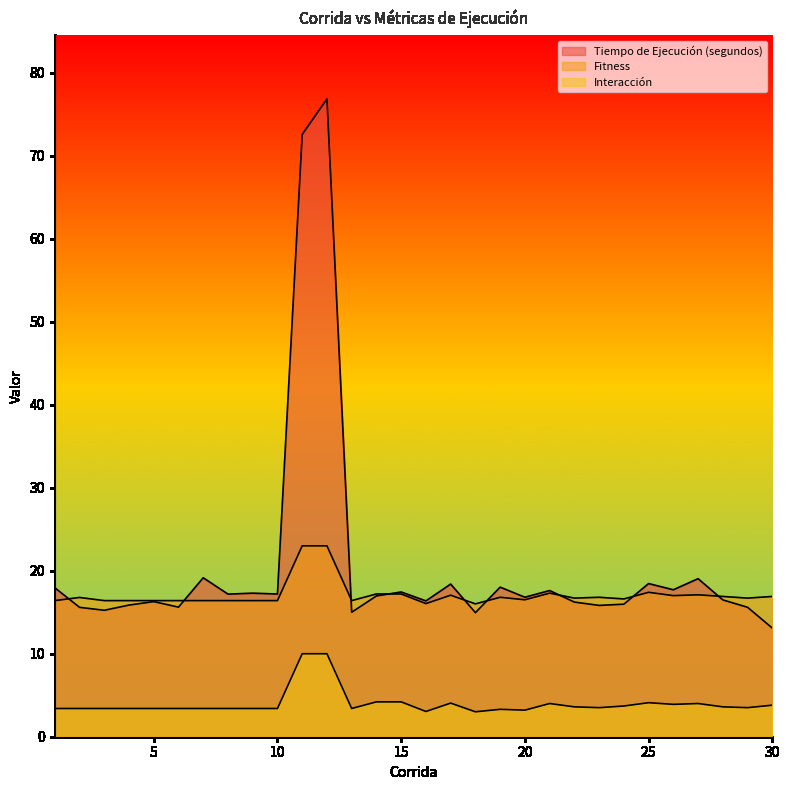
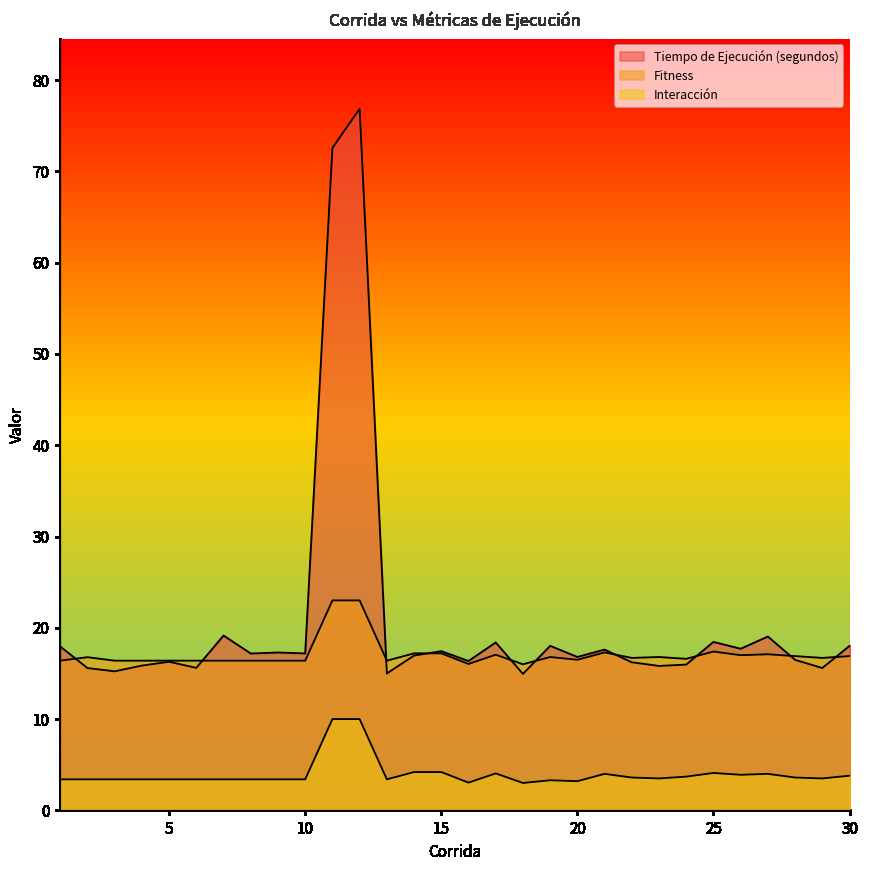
Tiempo de Ejecución (segundos), 30: 13 -> 18
